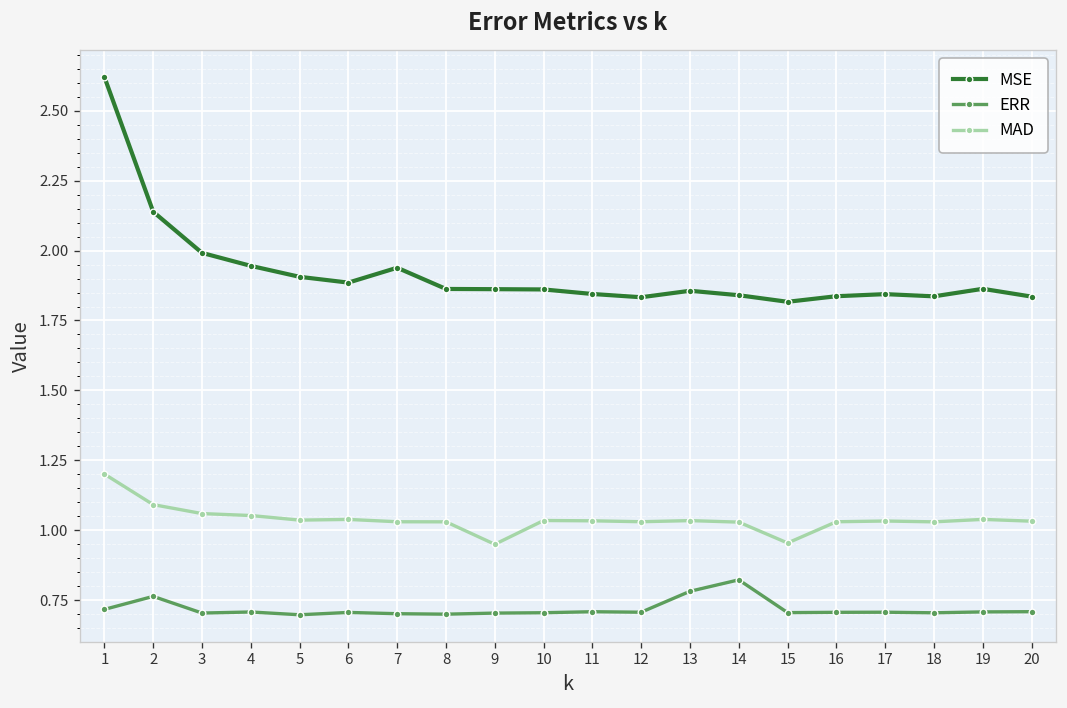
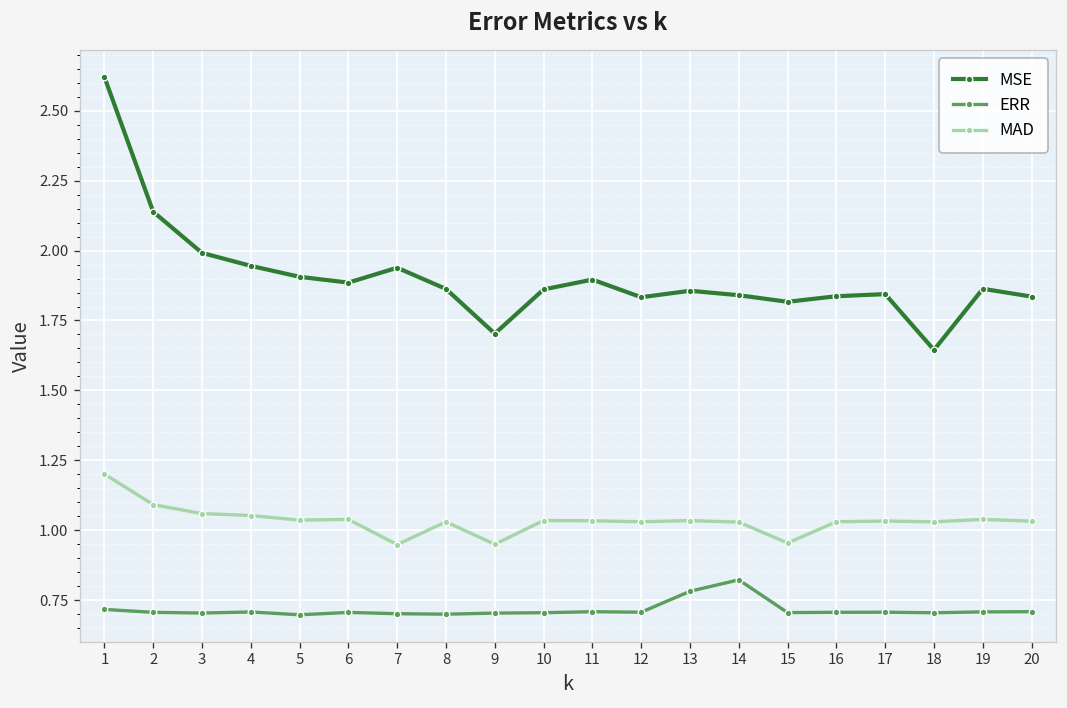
ERR, 2: 0.76 -> 0.71
MAD, 7: 1.03 -> 0.95
MSE, 9: 1.86 -> 1.70
MSE, 11: 1.84 -> 1.90
MSE, 18: 1.84 -> 1.64
